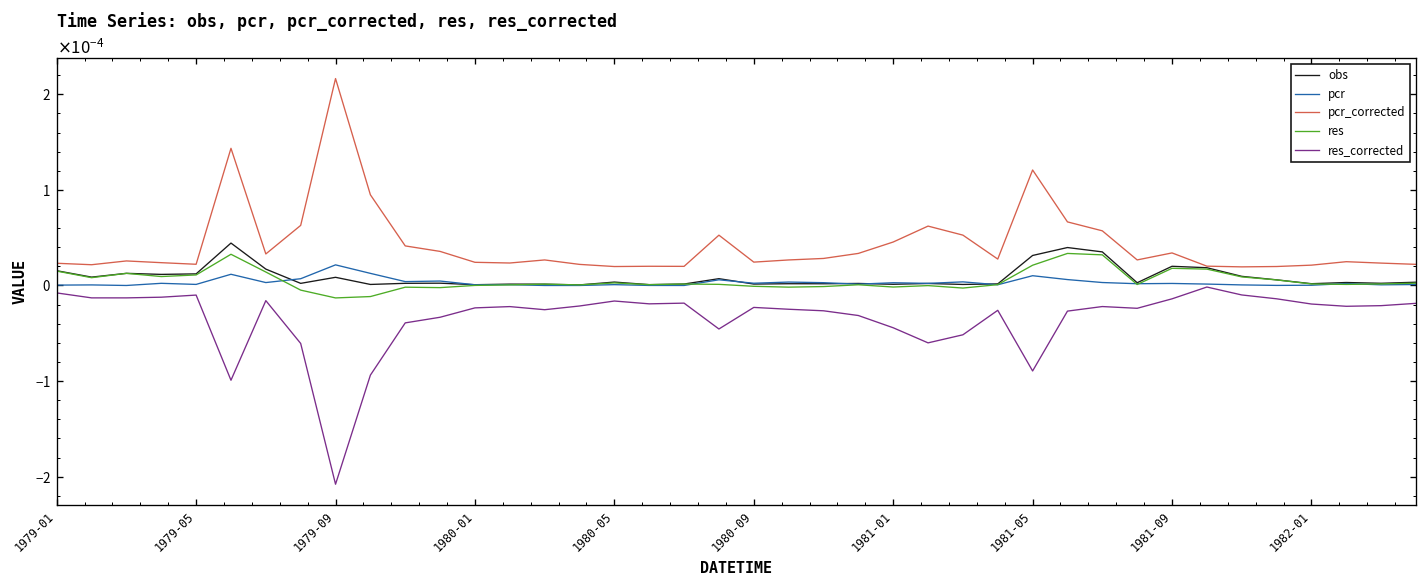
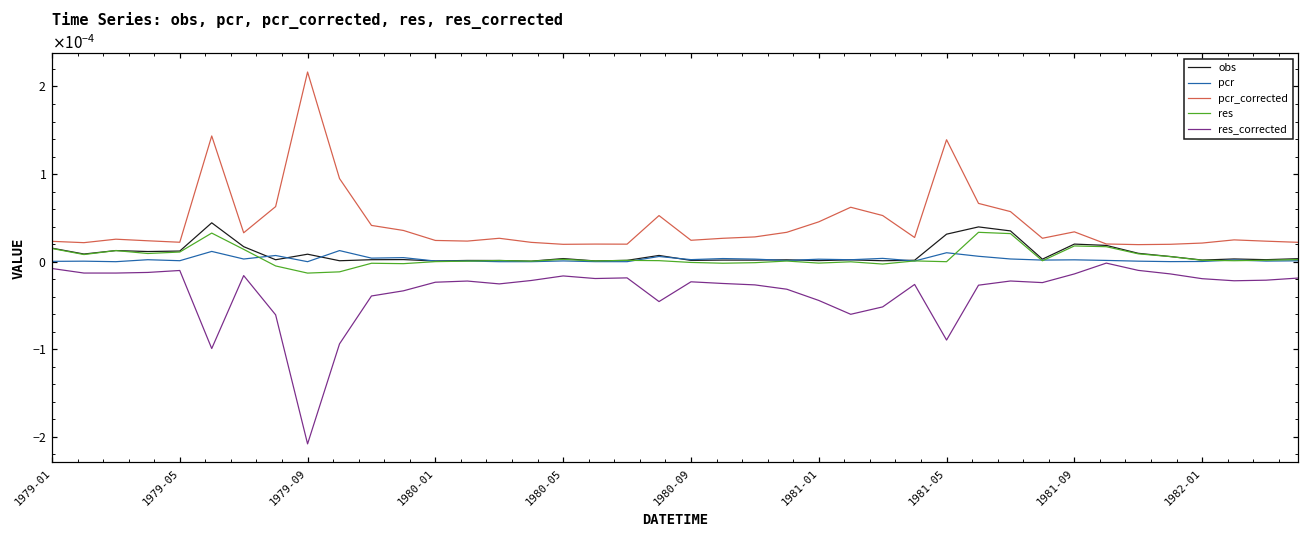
pcr, 1979-09: 0.00002 -> 0.00000
pcr_corrected, 1981-05: 0.00012 -> 0.00014
res, 1981-05: 0.00002 -> 0.00000
